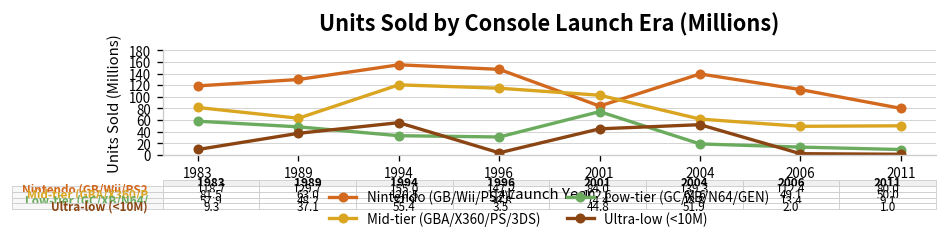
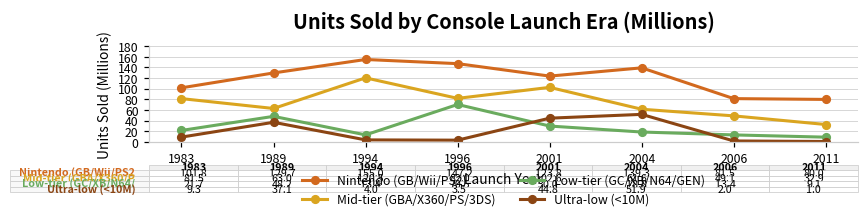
Nintendo (GB/Wii/PS2), 1983: 118.7 -> 101.8
Low-tier (GC/XB/N64/GEN), 1983: 57.9 -> 21.7
Low-tier (GC/XB/N64/GEN), 1994: 32.9 -> 13.4
Ultra-low (<10M), 1994: 55.4 -> 4.0
Mid-tier (GBA/X360/PS/3DS), 1996: 114.7 -> 82.0
Low-tier (GC/XB/N64/GEN), 1996: 30.8 -> 70.5
Nintendo (GB/Wii/PS2), 2001: 84.0 -> 123.8
Low-tier (GC/XB/N64/GEN), 2001: 74.4 -> 30.0
Nintendo (GB/Wii/PS2), 2006: 112.4 -> 81.5
Mid-tier (GBA/X360/PS/3DS), 2011: 50.0 -> 32.9
